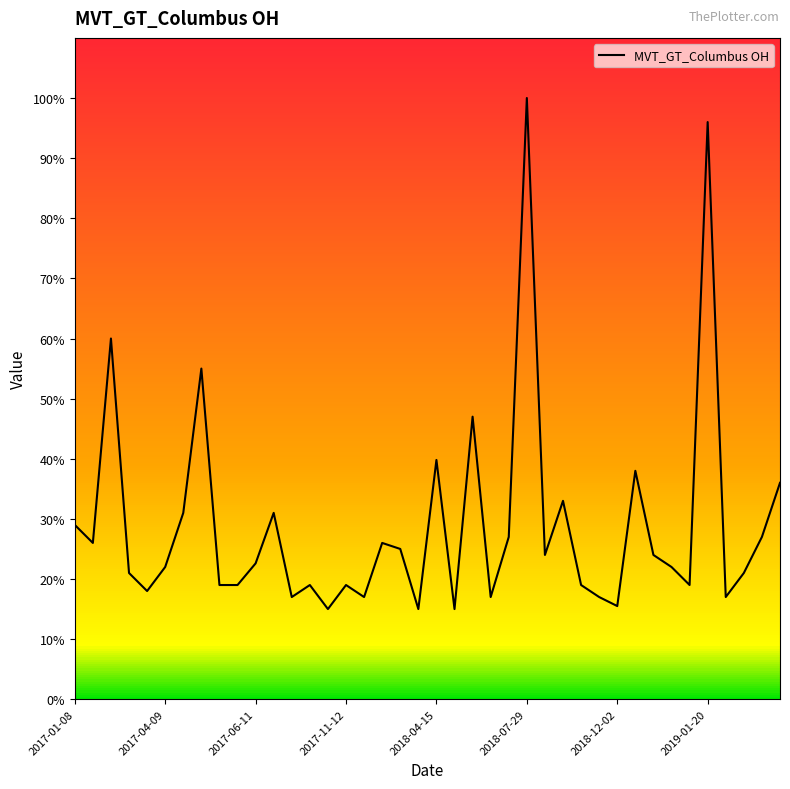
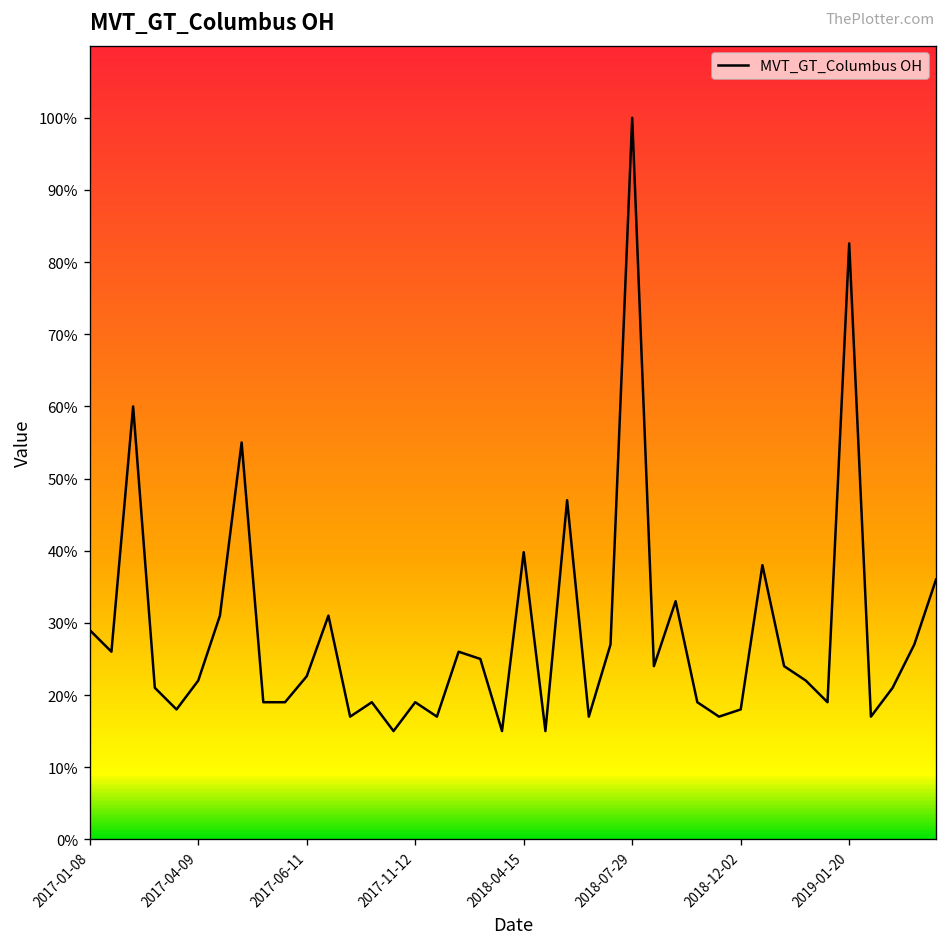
2018-12-02: 16% -> 18%
2019-01-20: 96% -> 83%
